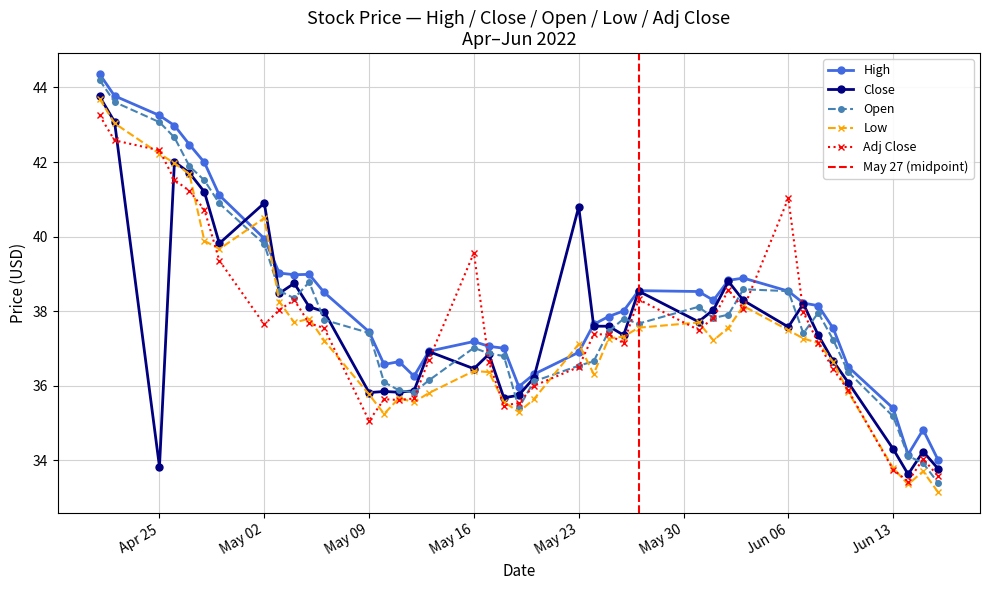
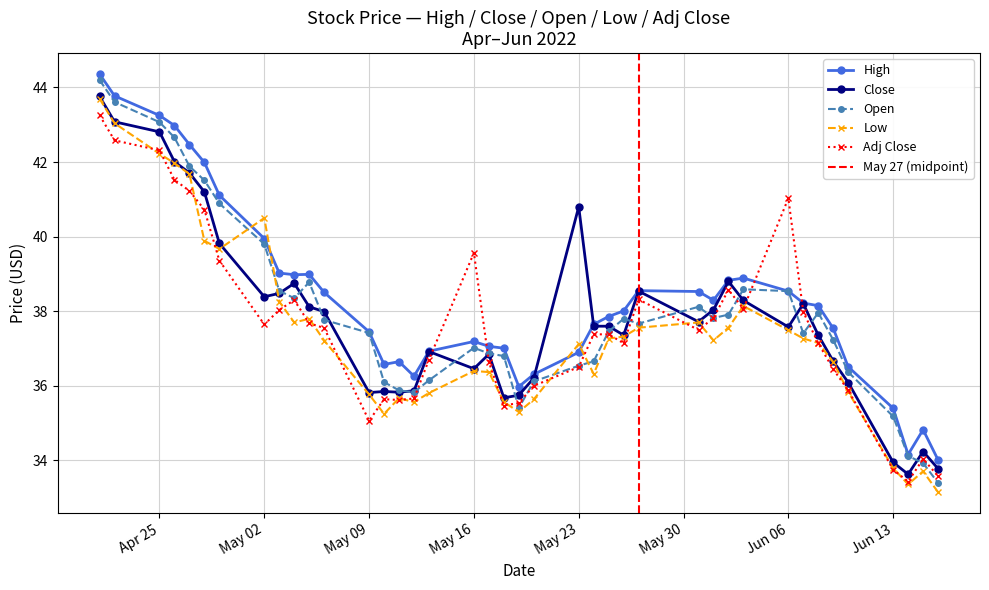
Close, Apr 25: 33.8 -> 42.8
Close, May 02: 40.9 -> 38.4
Close, Jun 13: 34.3 -> 34.0
